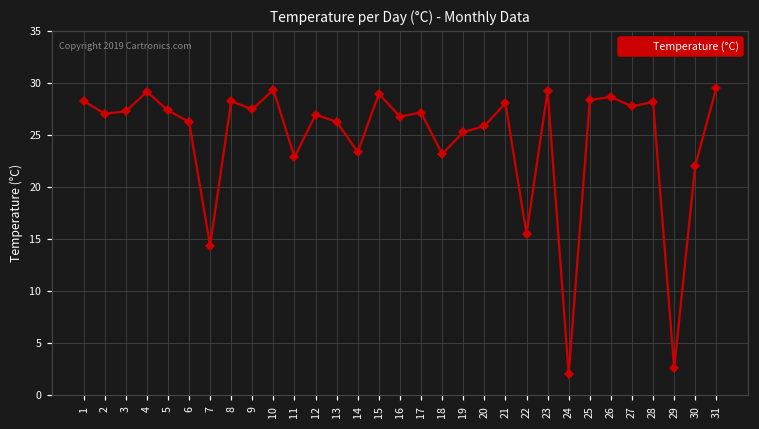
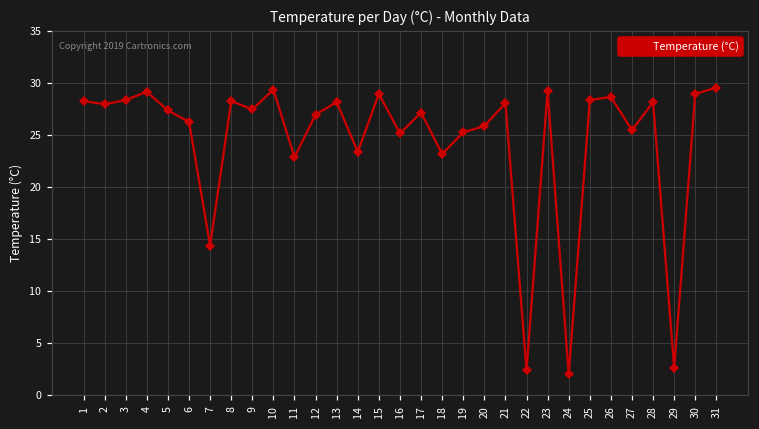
2: 27 -> 28
3: 27 -> 28
13: 26 -> 28
16: 27 -> 25
22: 16 -> 2
27: 28 -> 26
30: 22 -> 29
